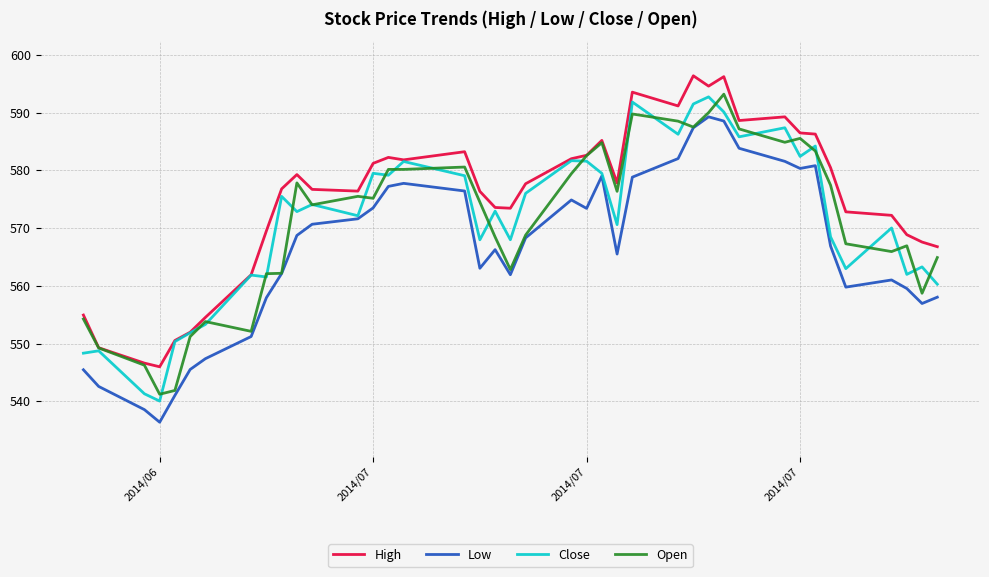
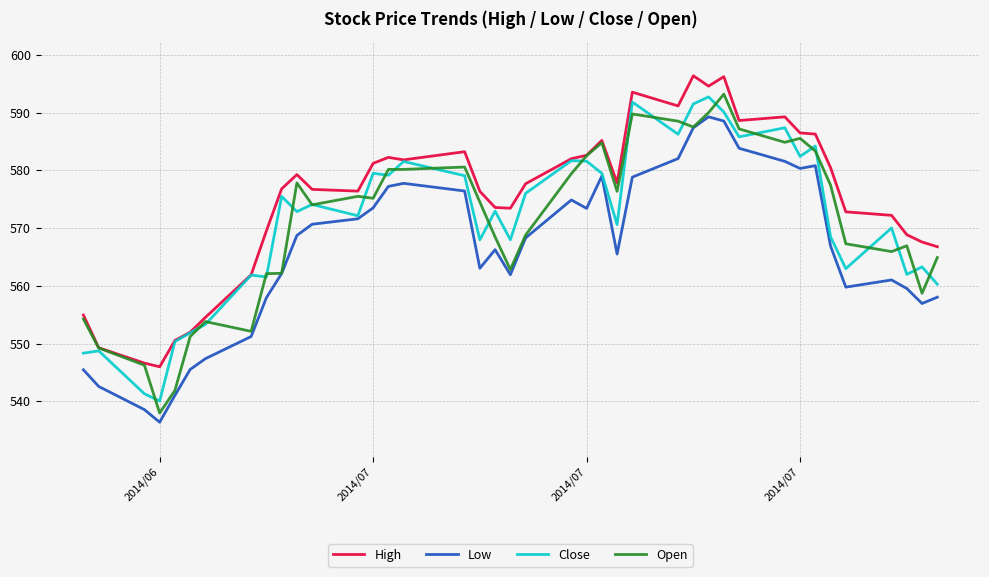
Open, 2014/06: 541 -> 538
